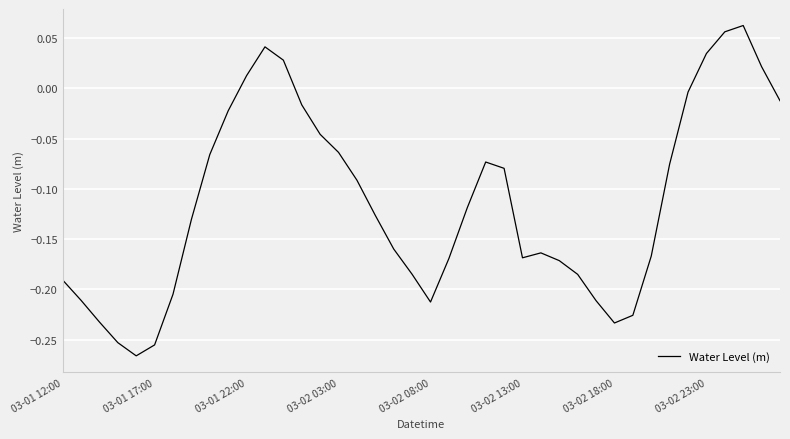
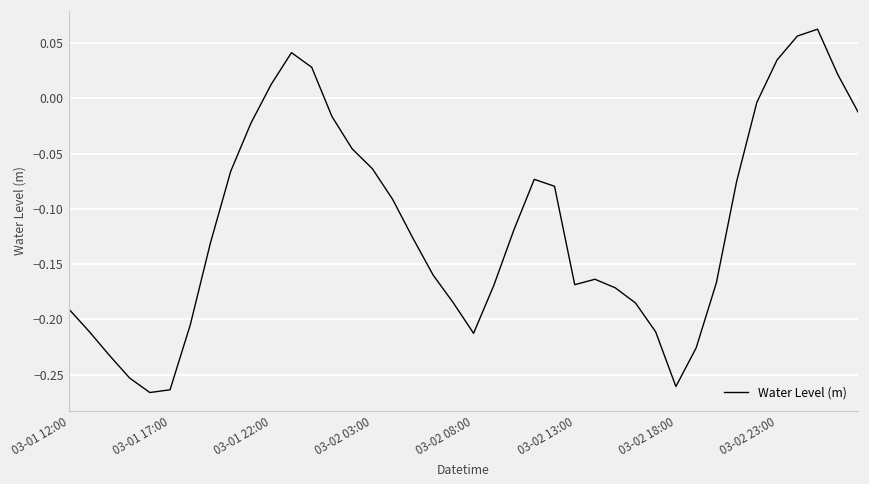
03-01 17:00: -0.255 -> -0.264
03-02 18:00: -0.233 -> -0.261
